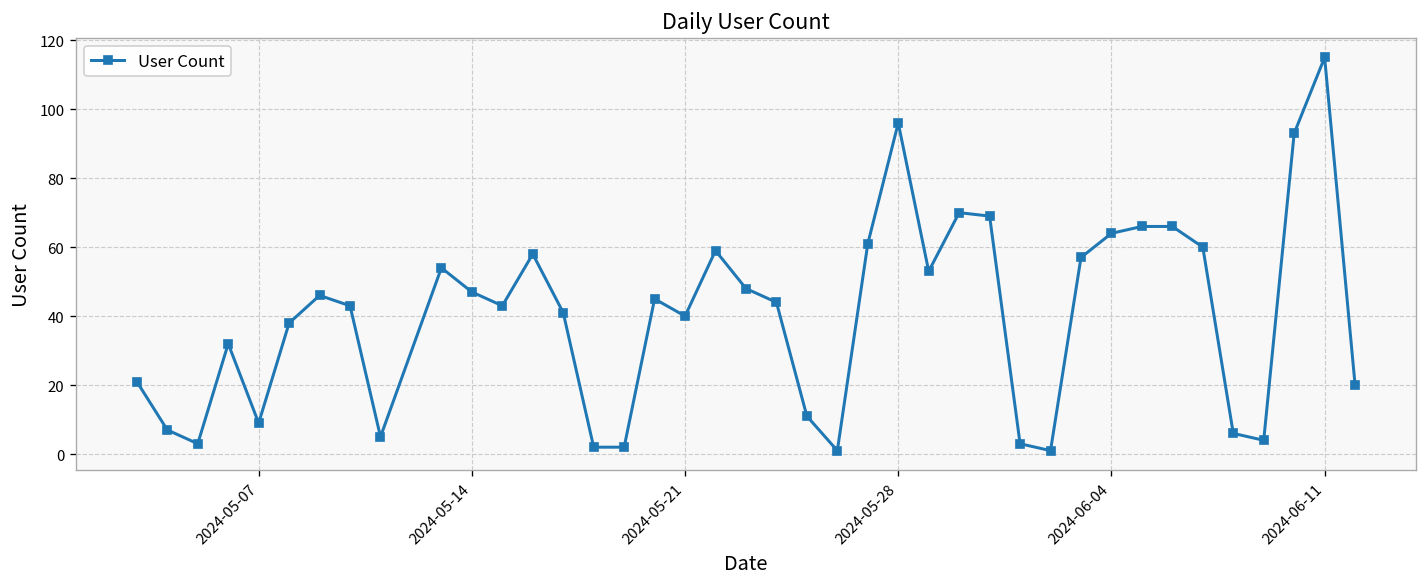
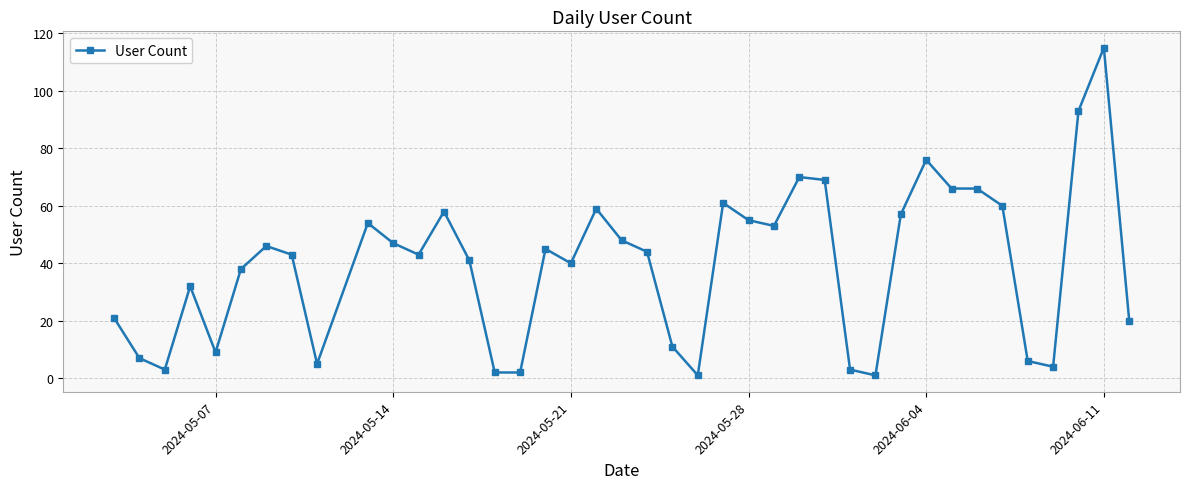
2024-05-28: 96 -> 55
2024-06-04: 64 -> 76
